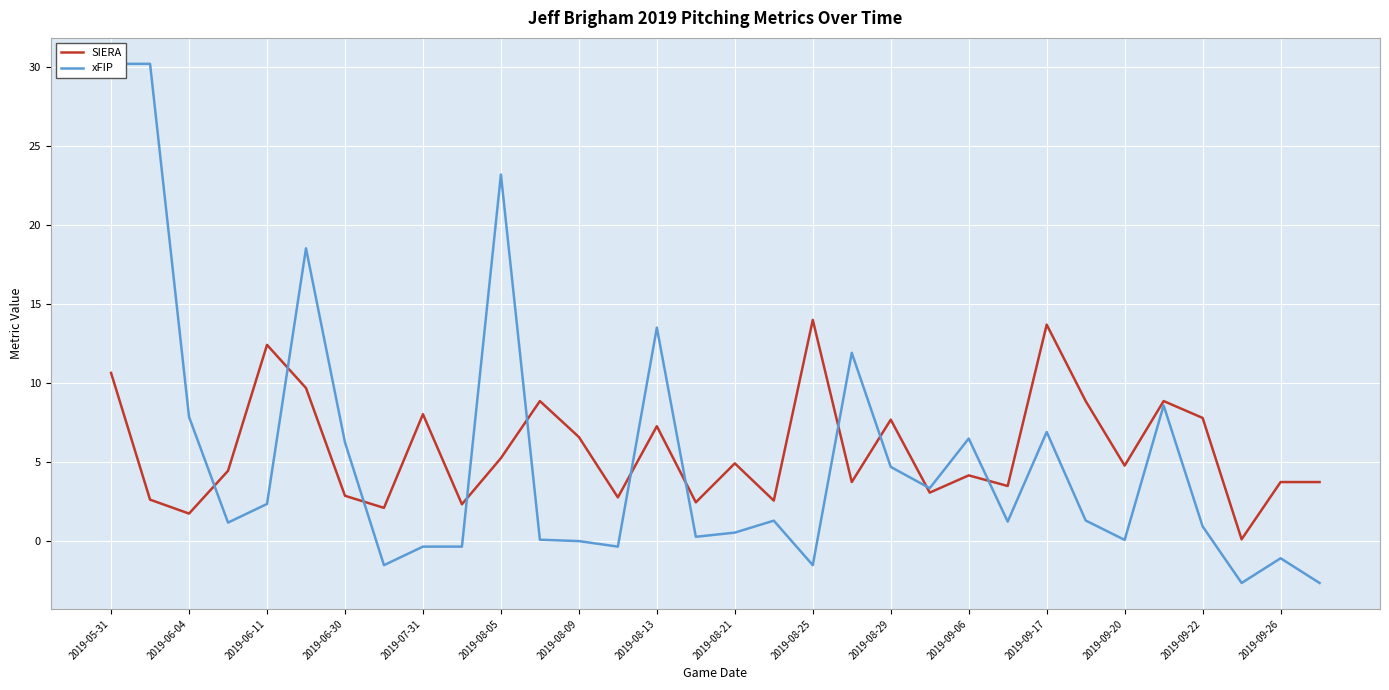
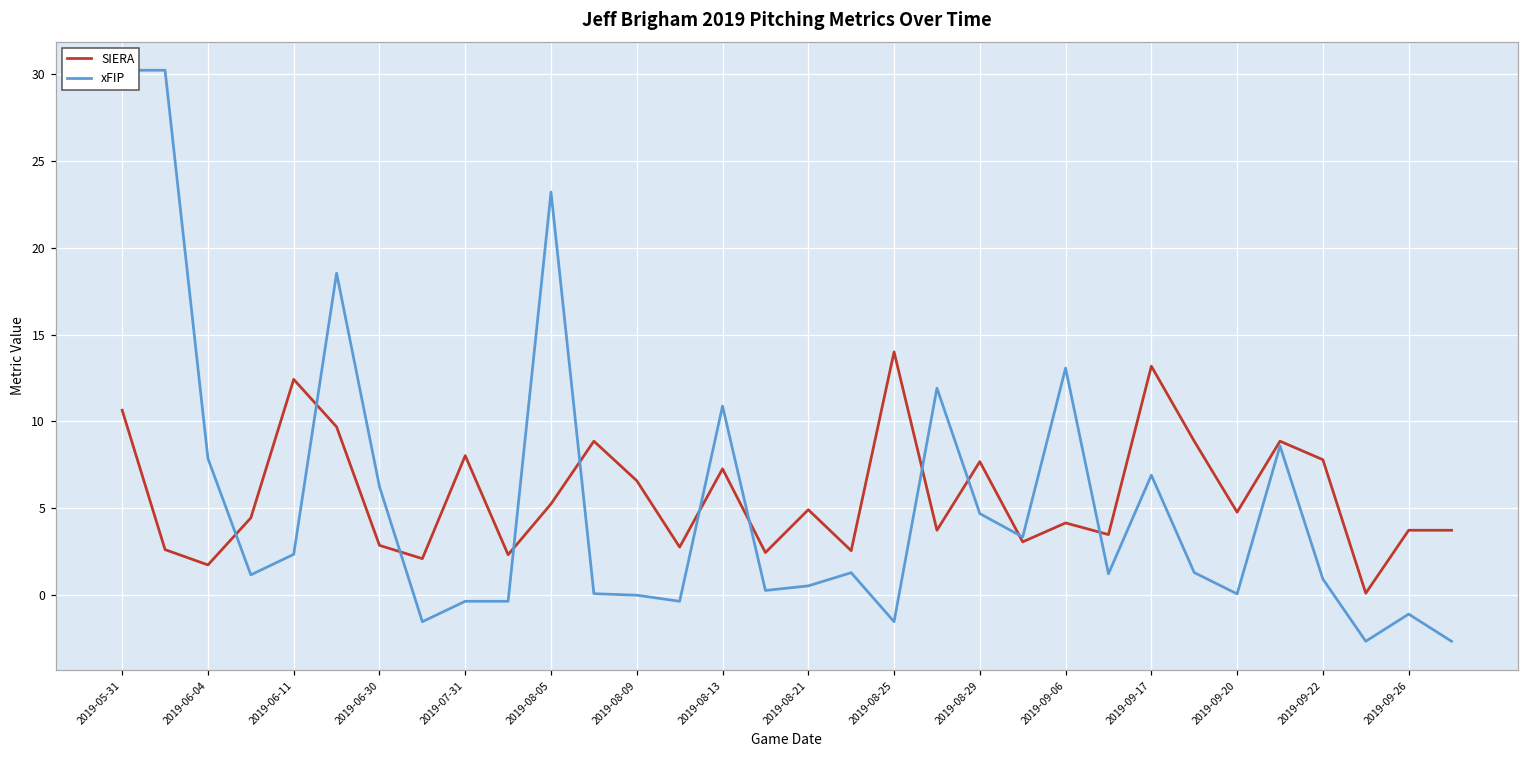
xFIP, 2019-08-13: 13.5 -> 10.9
xFIP, 2019-09-06: 6.5 -> 13.1
SIERA, 2019-09-17: 13.7 -> 13.2
